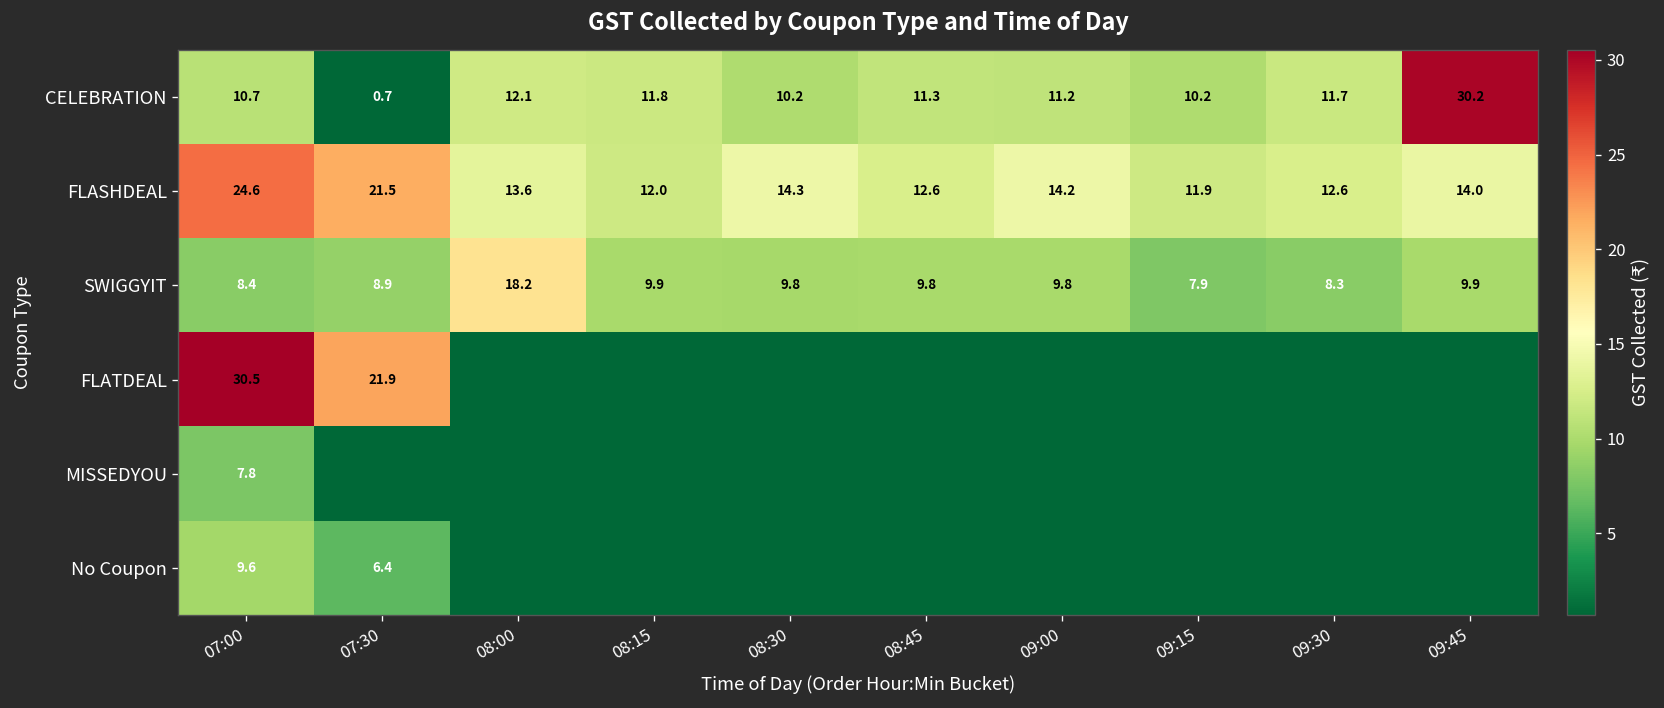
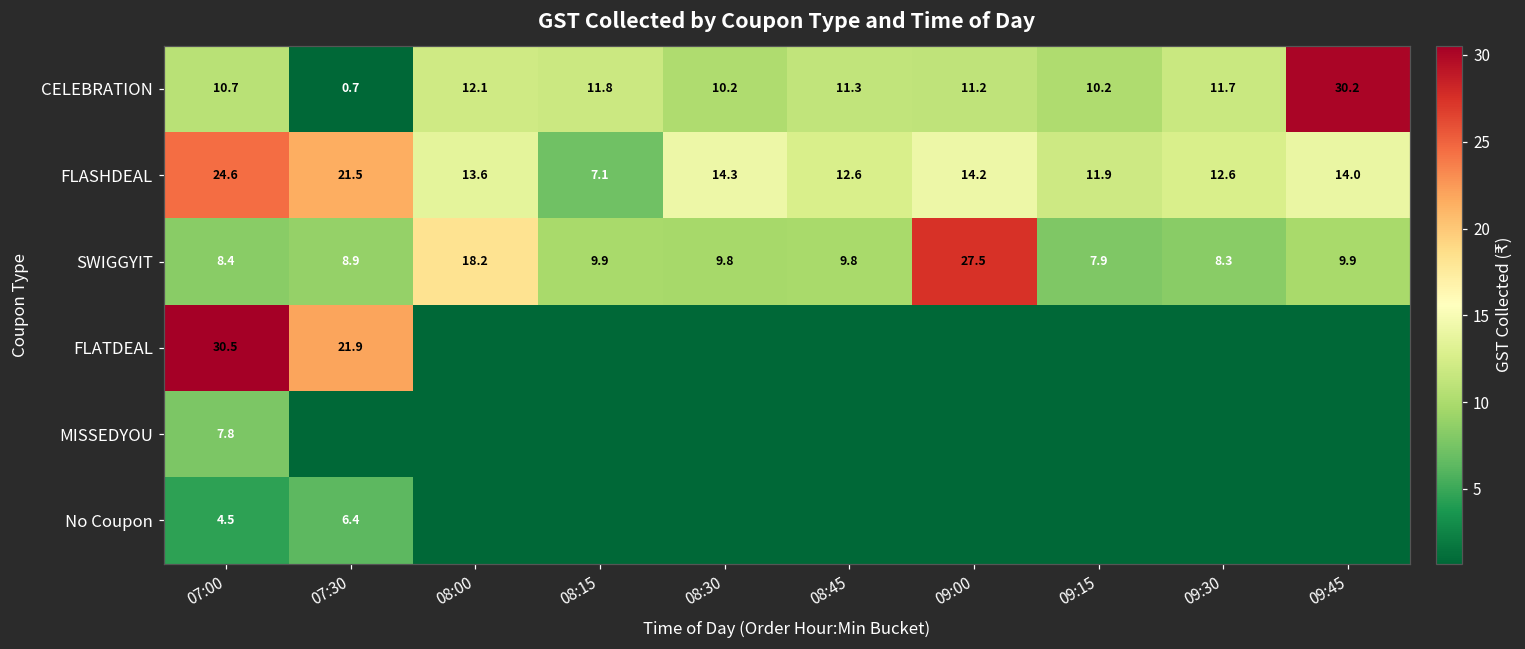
FLASHDEAL, 08:15: 12.0 -> 7.1
SWIGGYIT, 09:00: 9.8 -> 27.5
No Coupon, 07:00: 9.6 -> 4.5
